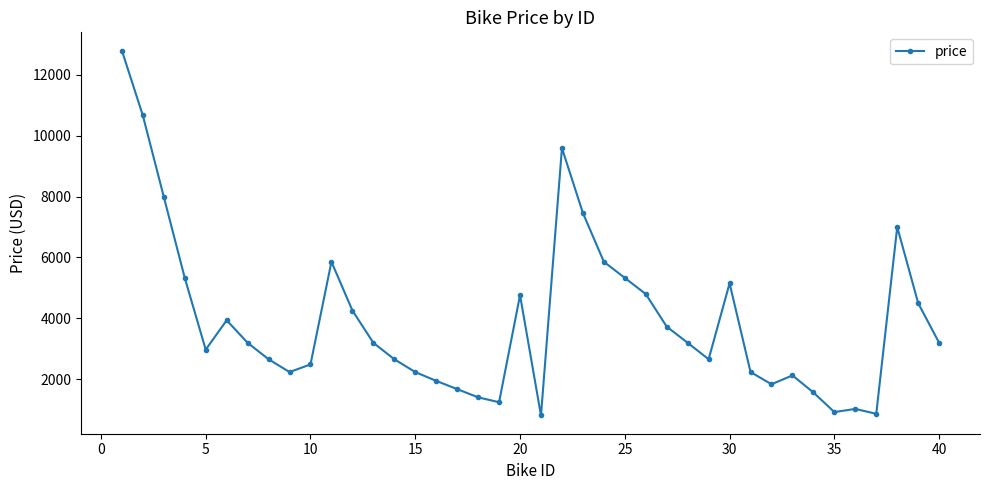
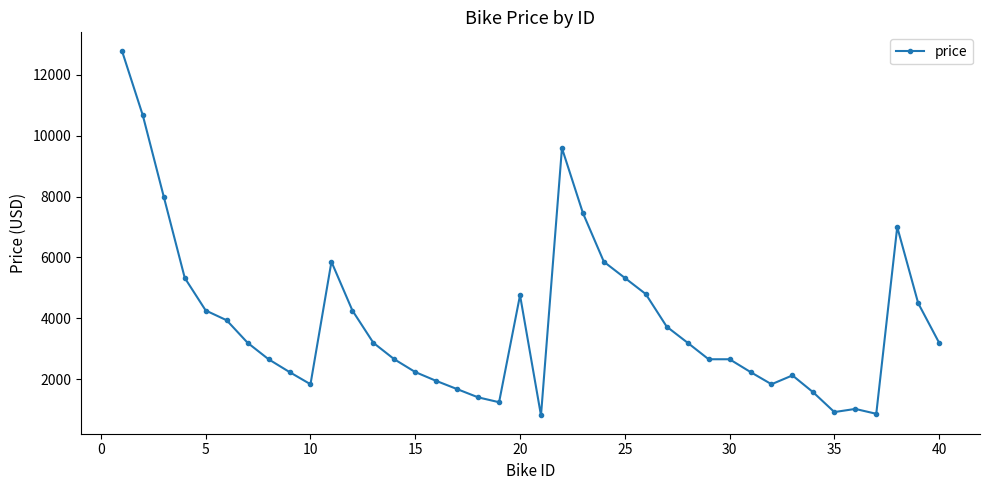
5: 3000 -> 4300
10: 2500 -> 1800
30: 5200 -> 2700
